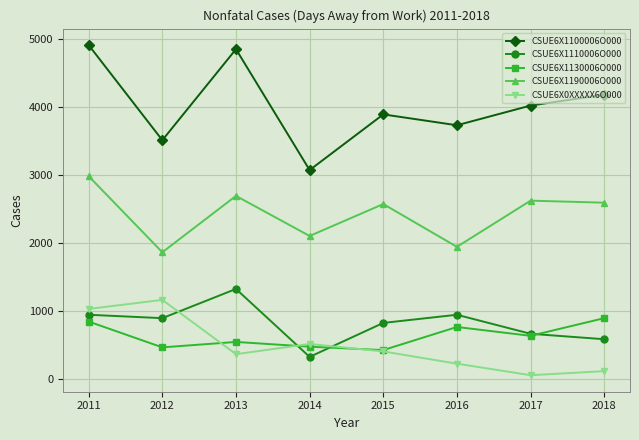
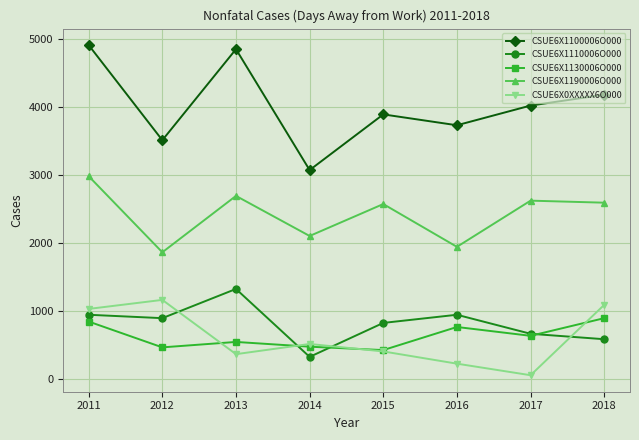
CSUE6X0XXXXX6O000, 2018: 100 -> 1100
